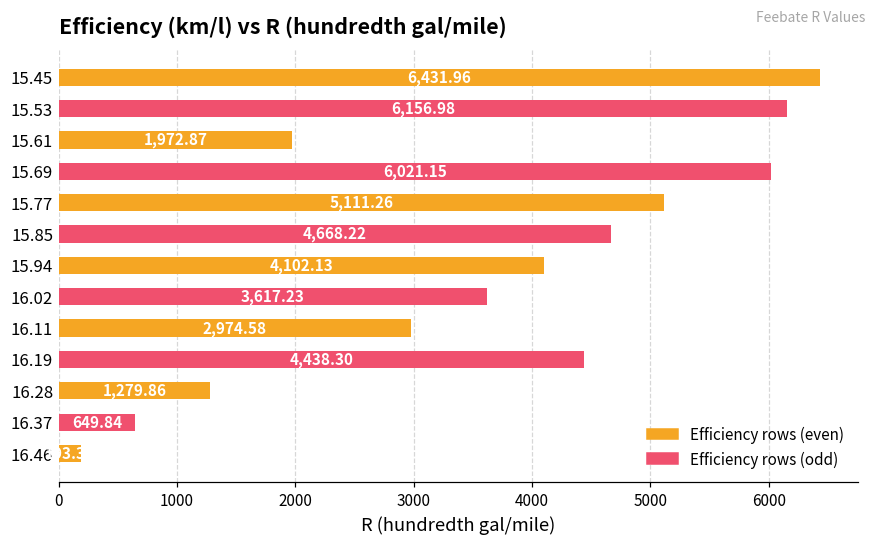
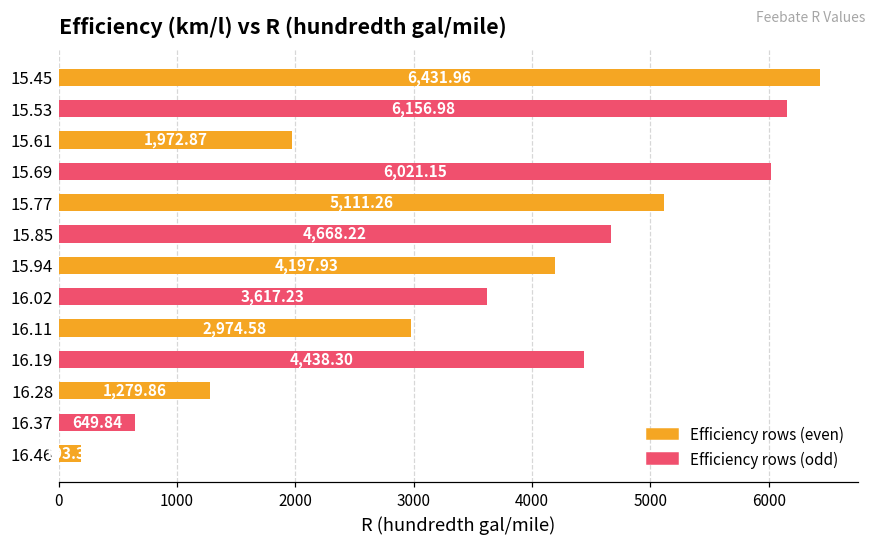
15.94: 4,102.13 -> 4,197.93
